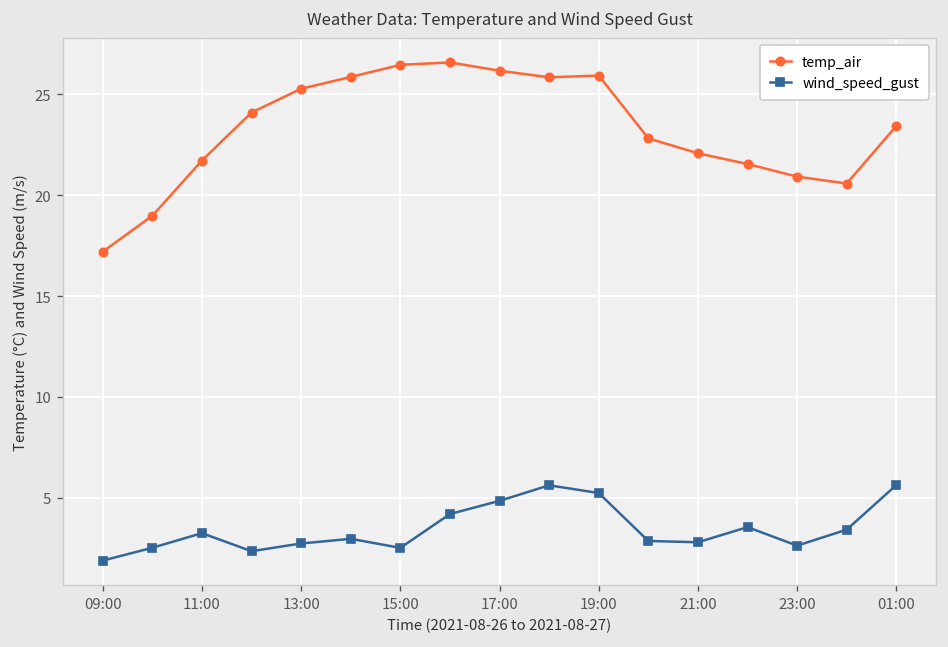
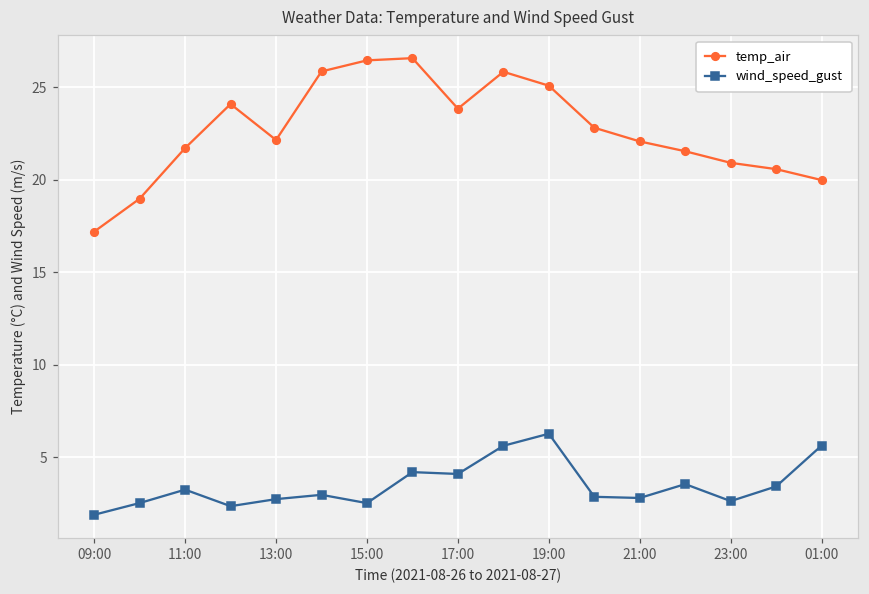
temp_air, 13:00: 25.3 -> 22.2
temp_air, 17:00: 26.2 -> 23.9
wind_speed_gust, 17:00: 4.8 -> 4.1
temp_air, 19:00: 25.9 -> 25.1
wind_speed_gust, 19:00: 5.2 -> 6.3
temp_air, 01:00: 23.4 -> 20.0
